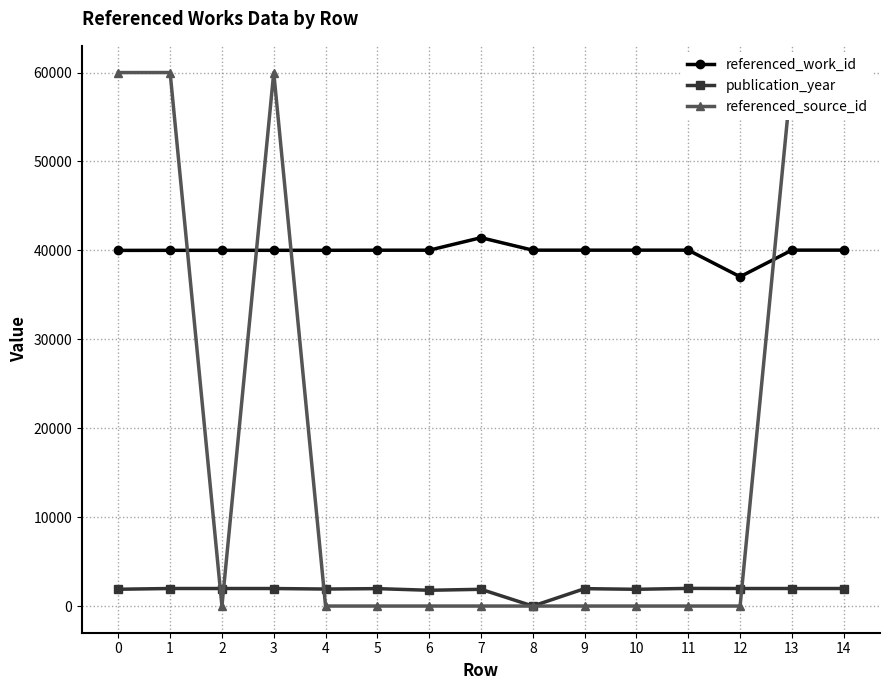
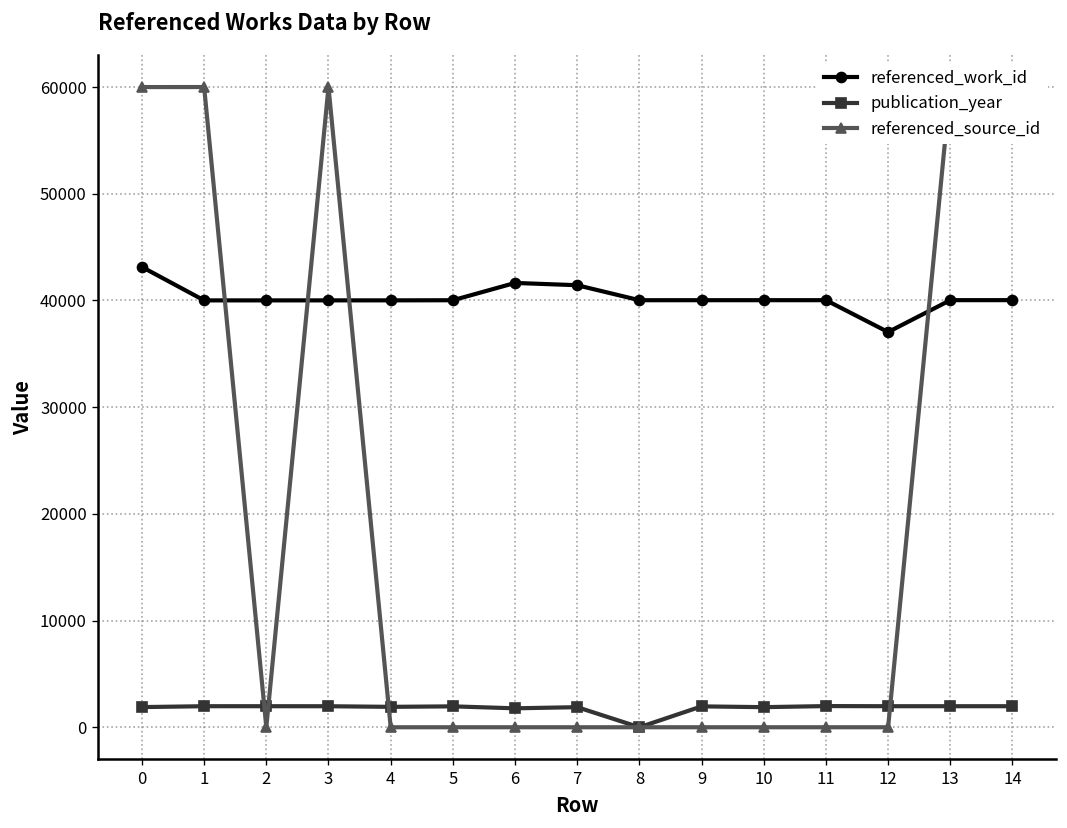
referenced_work_id, 0: 40000 -> 43000
referenced_work_id, 6: 40000 -> 42000
